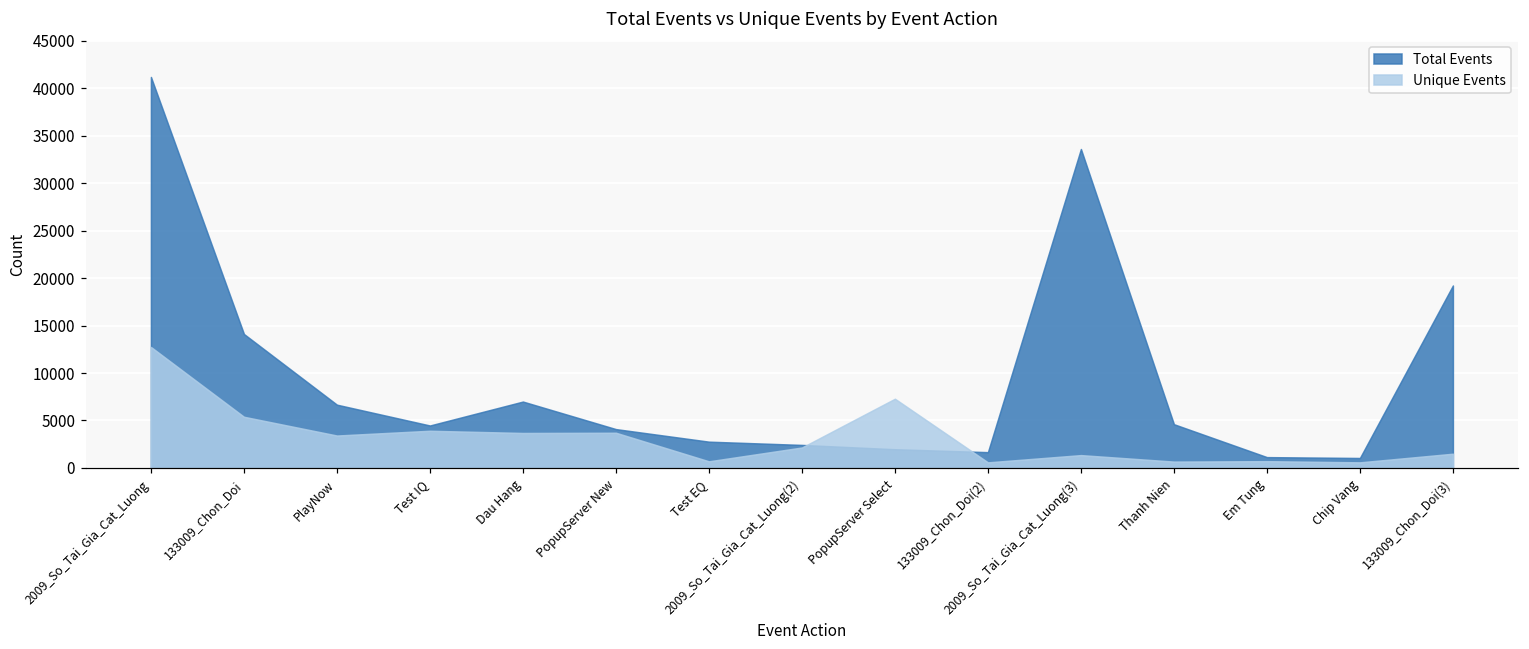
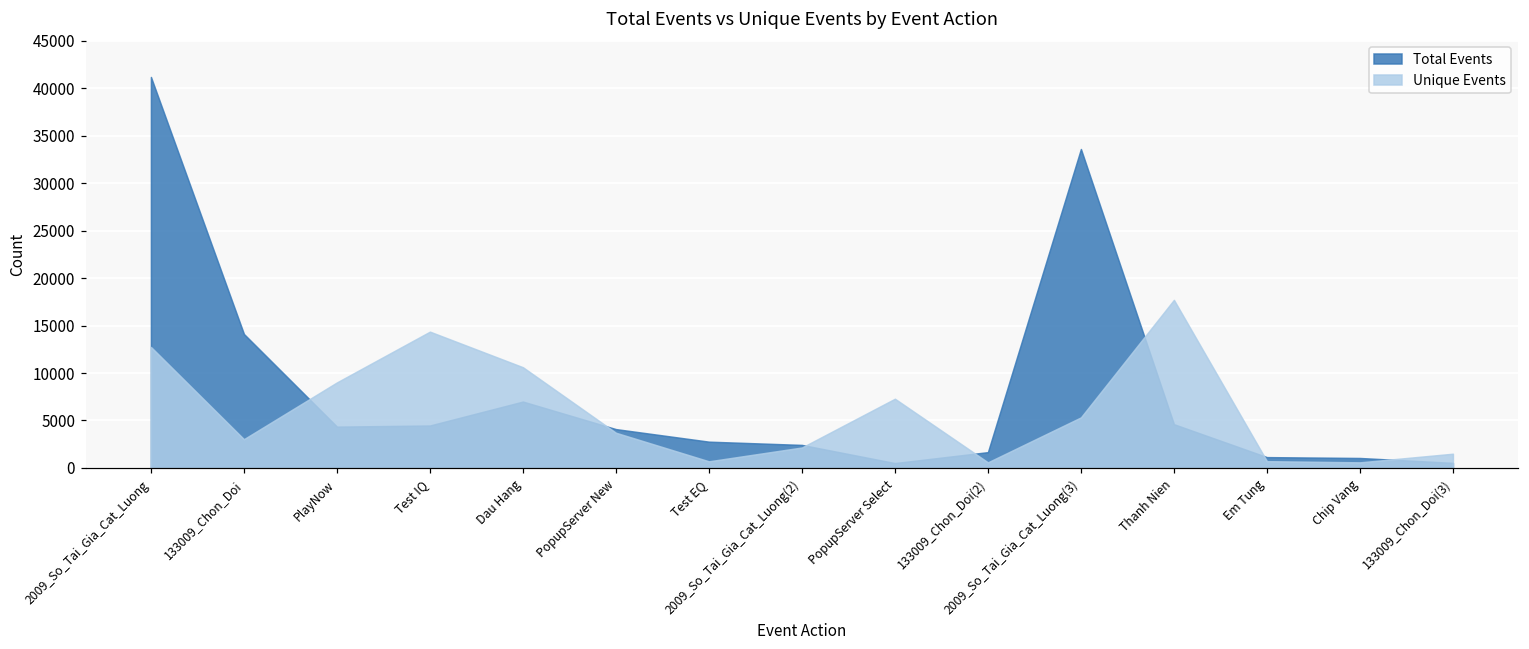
Unique Events, 133009_Chon_Doi: 5000 -> 3000
Total Events, PlayNow: 7000 -> 4000
Unique Events, PlayNow: 3000 -> 9000
Unique Events, Test IQ: 4000 -> 14000
Unique Events, Dau Hang: 4000 -> 11000
Total Events, PopupServer Select: 2000 -> 1000
Unique Events, 2009_So_Tai_Gia_Cat_Luong(3): 1000 -> 5000
Unique Events, Thanh Nien: 1000 -> 18000
Total Events, 133009_Chon_Doi(3): 19000 -> 1000
